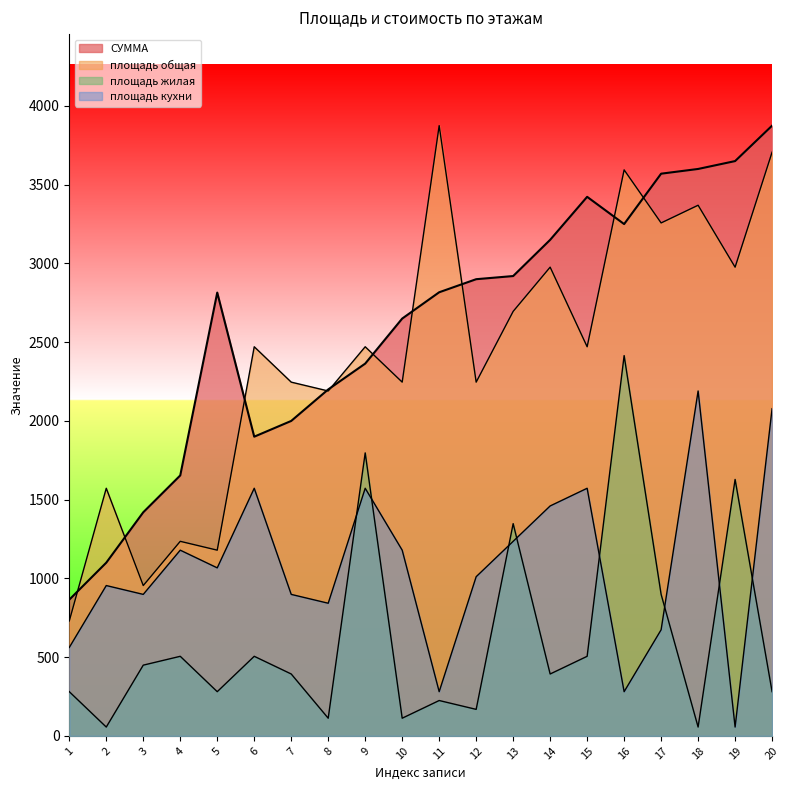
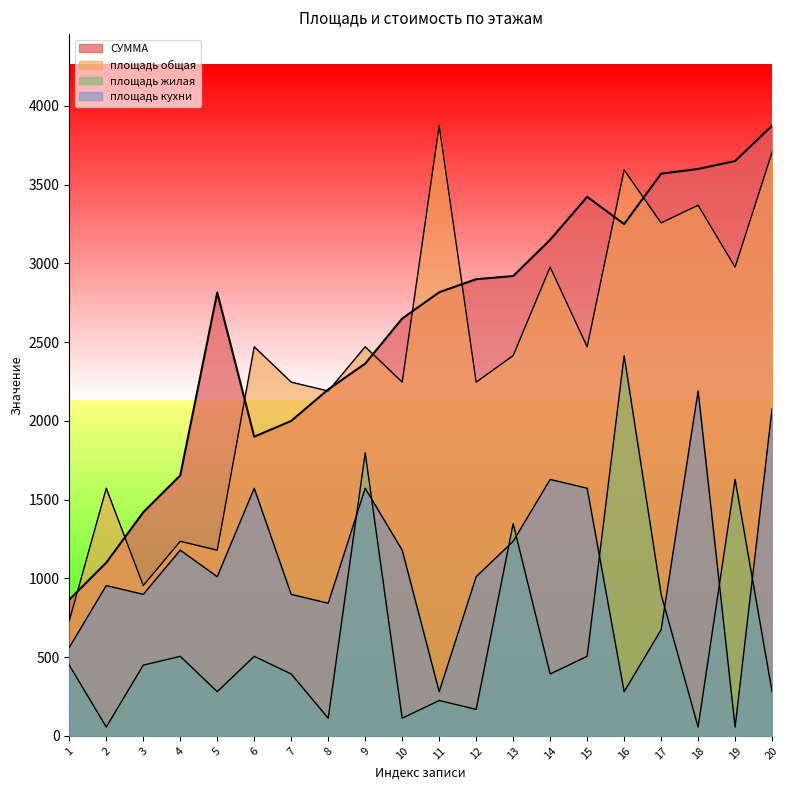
площадь жилая, 1: 280 -> 450
площадь кухни, 5: 1070 -> 1010
площадь общая, 13: 2700 -> 2410
площадь кухни, 14: 1460 -> 1630
